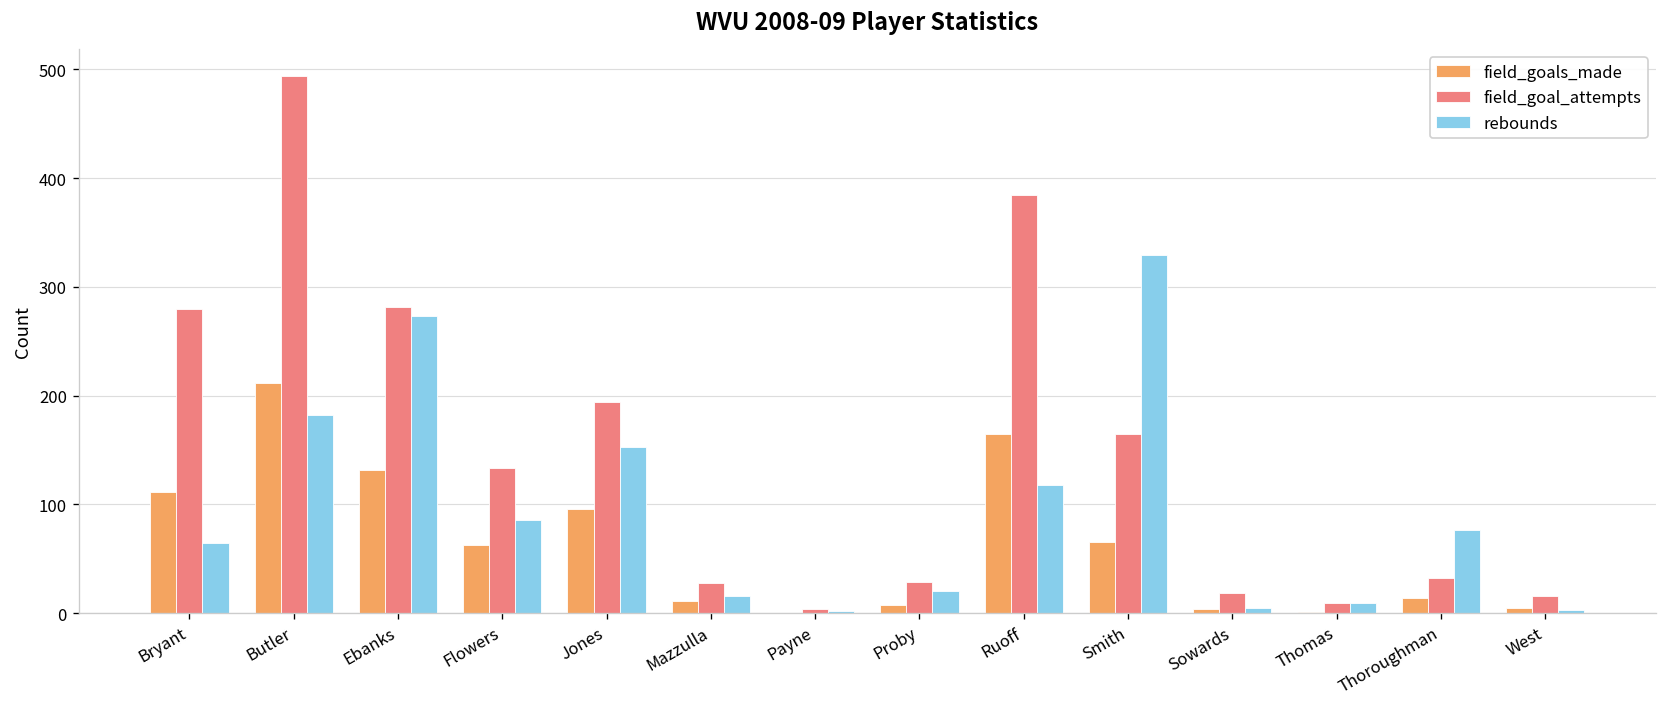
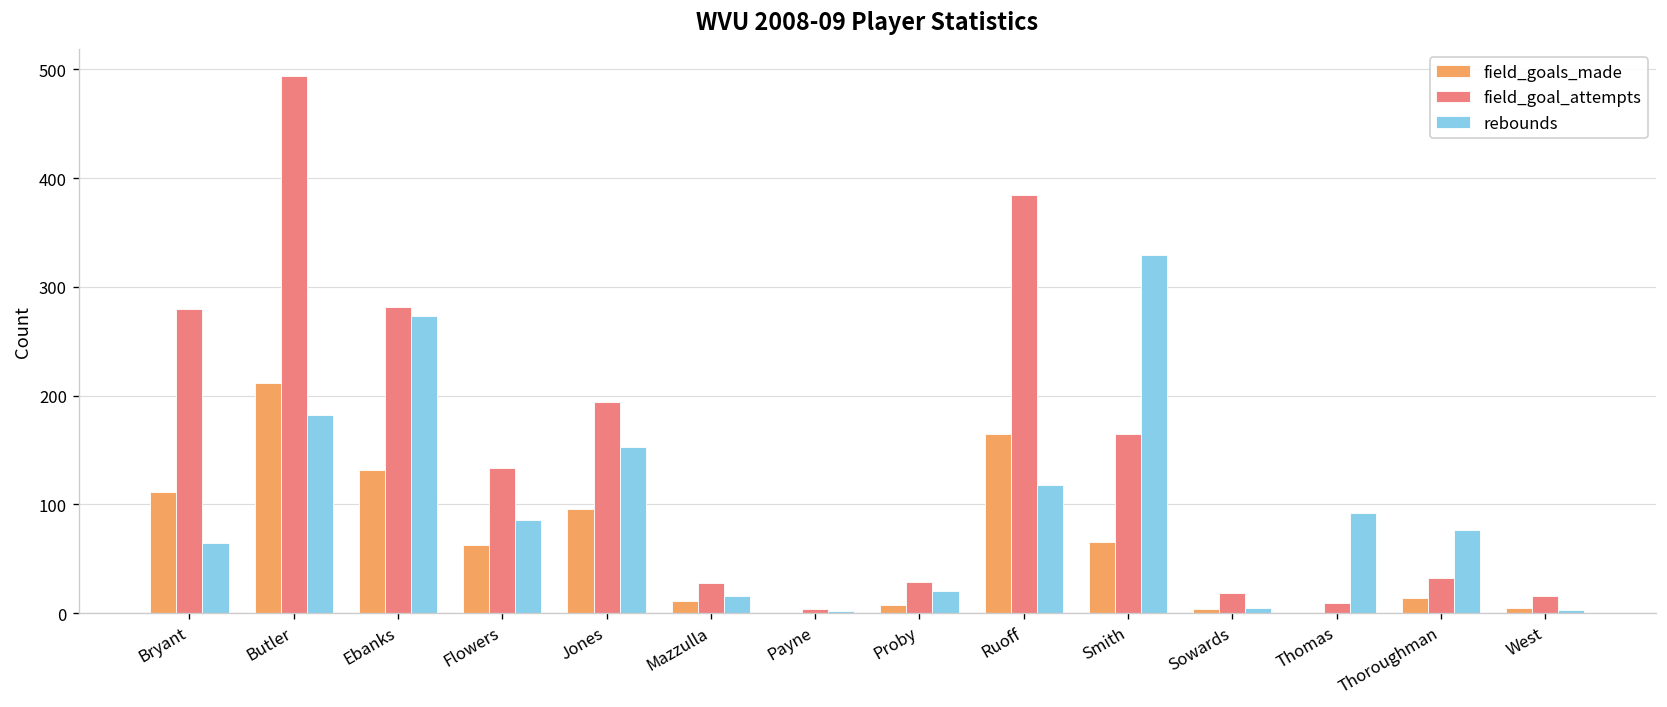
rebounds, Thomas: 10 -> 90
